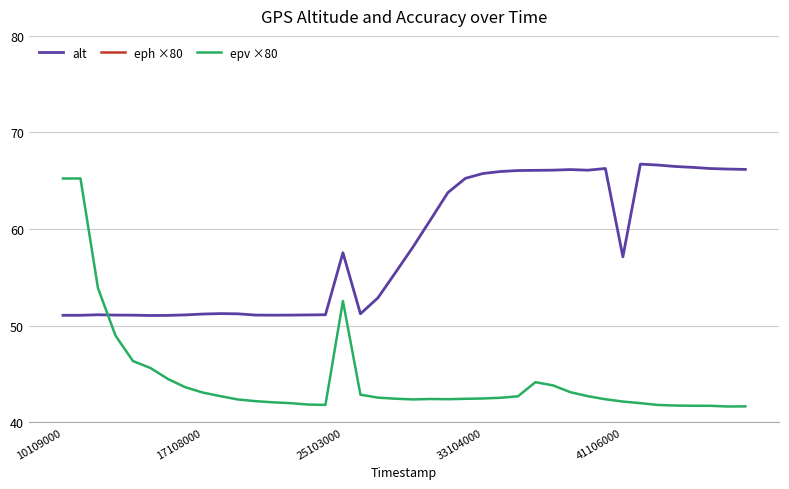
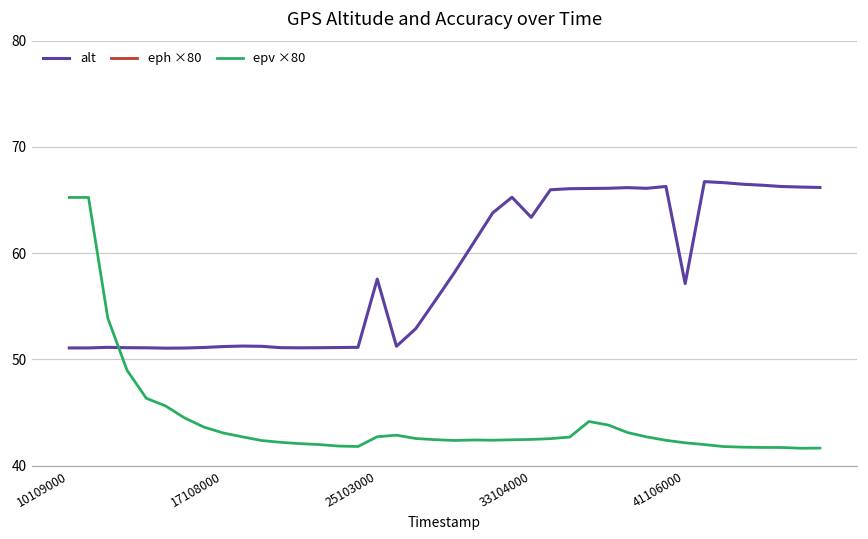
epv ×80, 25103000: 53 -> 43
alt, 33104000: 66 -> 63
